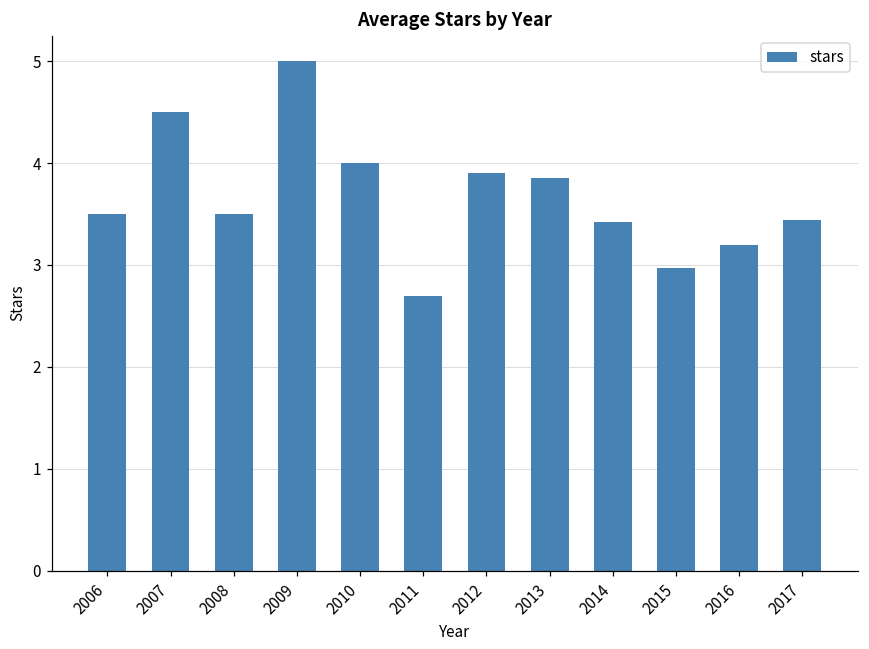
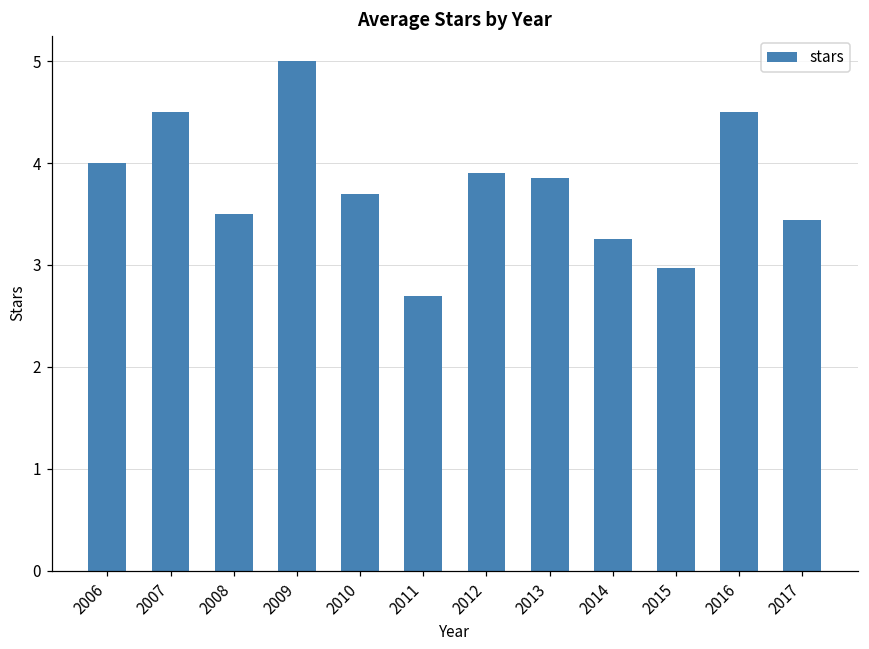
2006: 3.5 -> 4.0
2010: 4.0 -> 3.7
2014: 3.4 -> 3.3
2016: 3.2 -> 4.5
